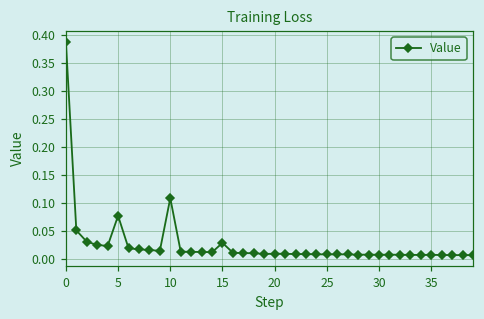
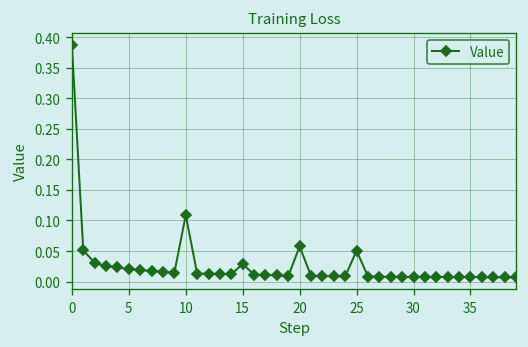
5: 0.08 -> 0.02
20: 0.01 -> 0.06
25: 0.01 -> 0.05
